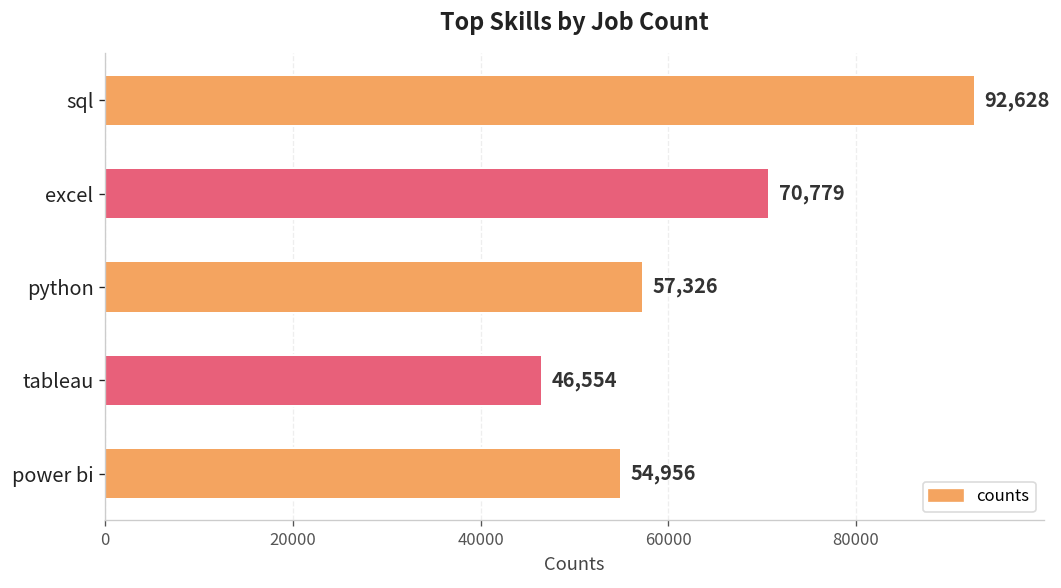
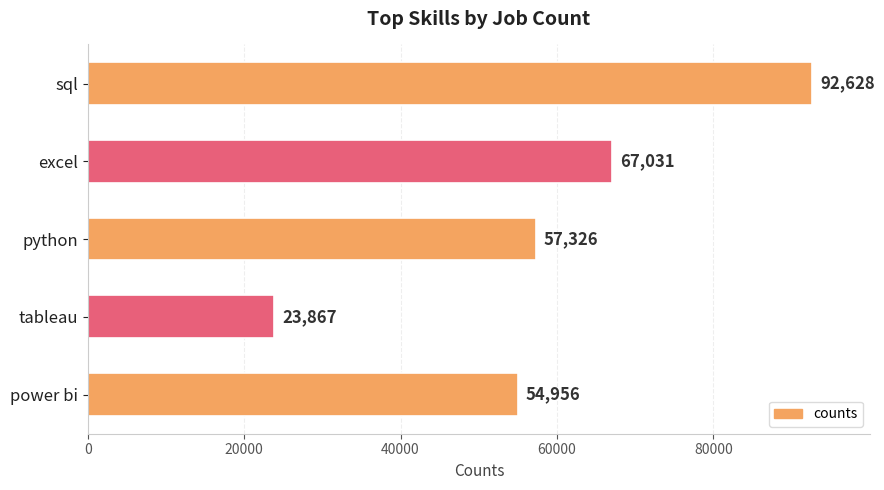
excel: 70,779 -> 67,031
tableau: 46,554 -> 23,867
